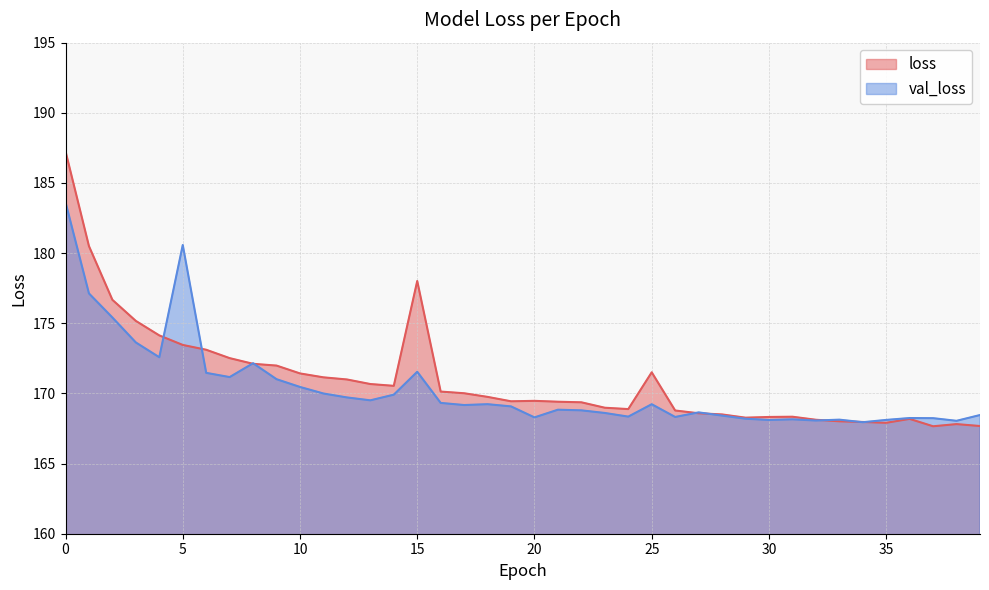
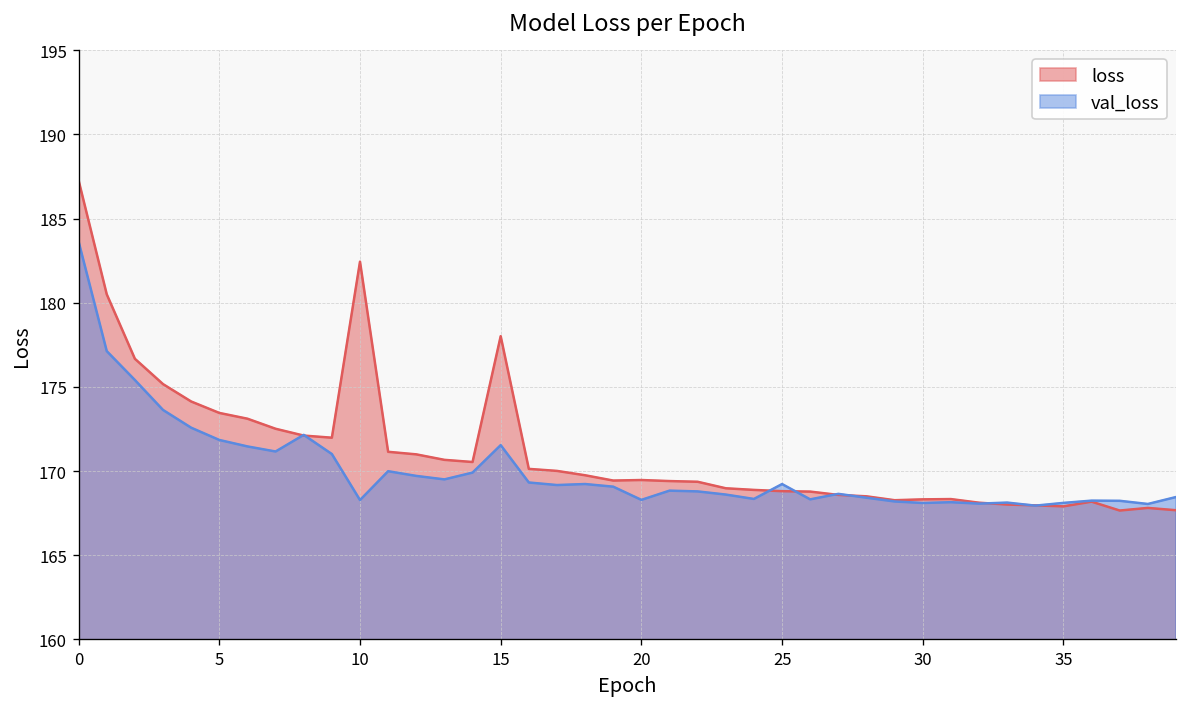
val_loss, 5: 180.6 -> 171.8
loss, 10: 171.4 -> 182.4
val_loss, 10: 170.5 -> 168.3
loss, 25: 171.5 -> 168.8
